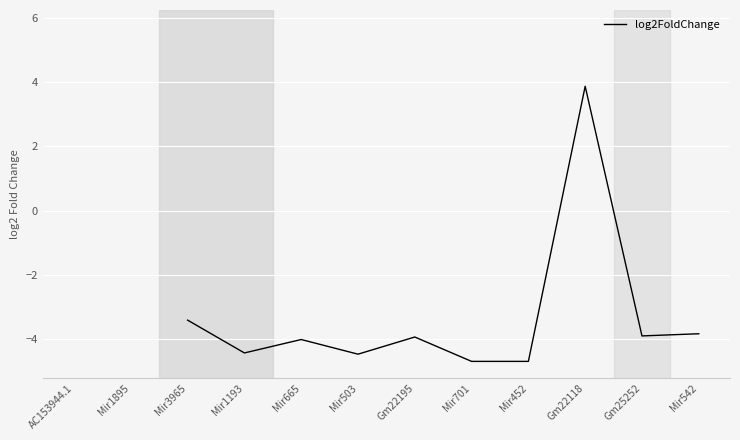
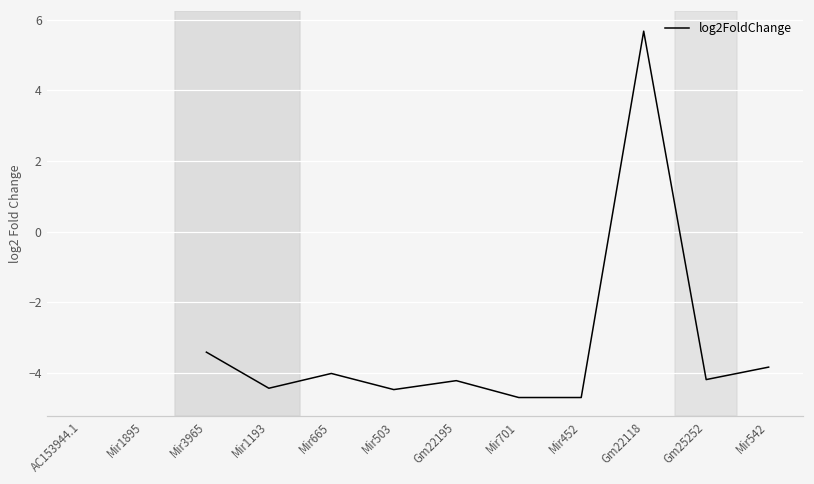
Gm22195: -3.9 -> -4.2
Gm22118: 3.9 -> 5.7
Gm25252: -3.9 -> -4.2
